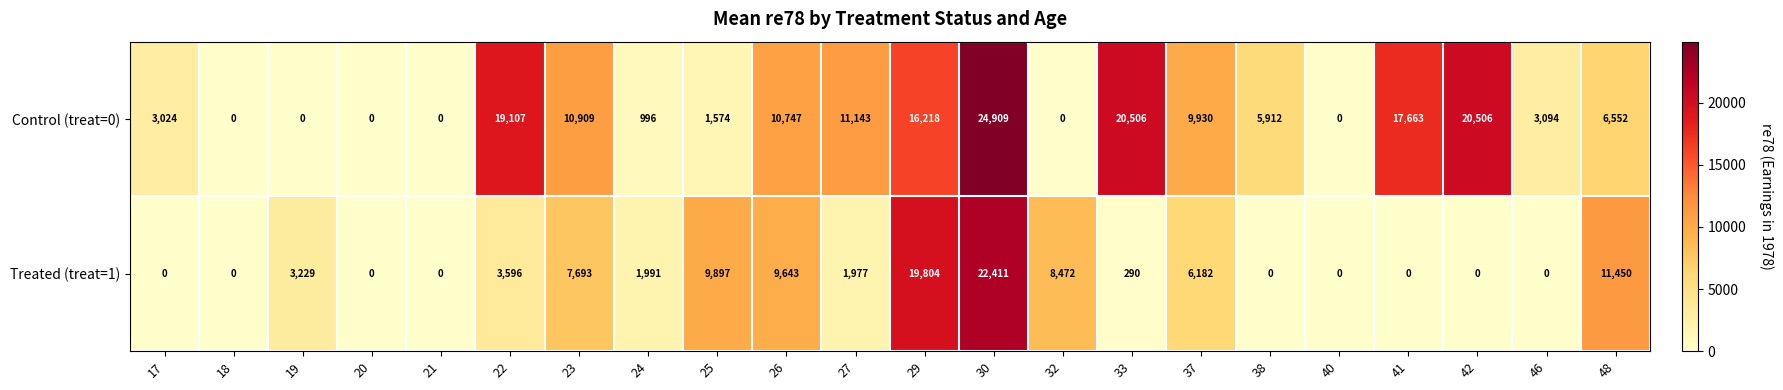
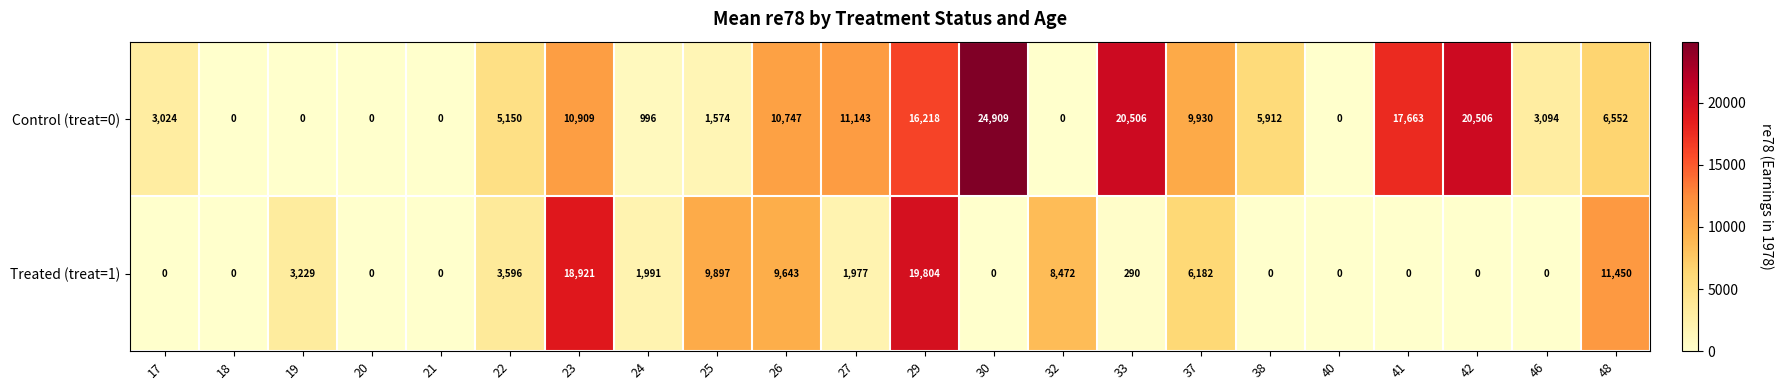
Control (treat=0), 22: 19,107 -> 5,150
Treated (treat=1), 23: 7,693 -> 18,921
Treated (treat=1), 30: 22,411 -> 0
